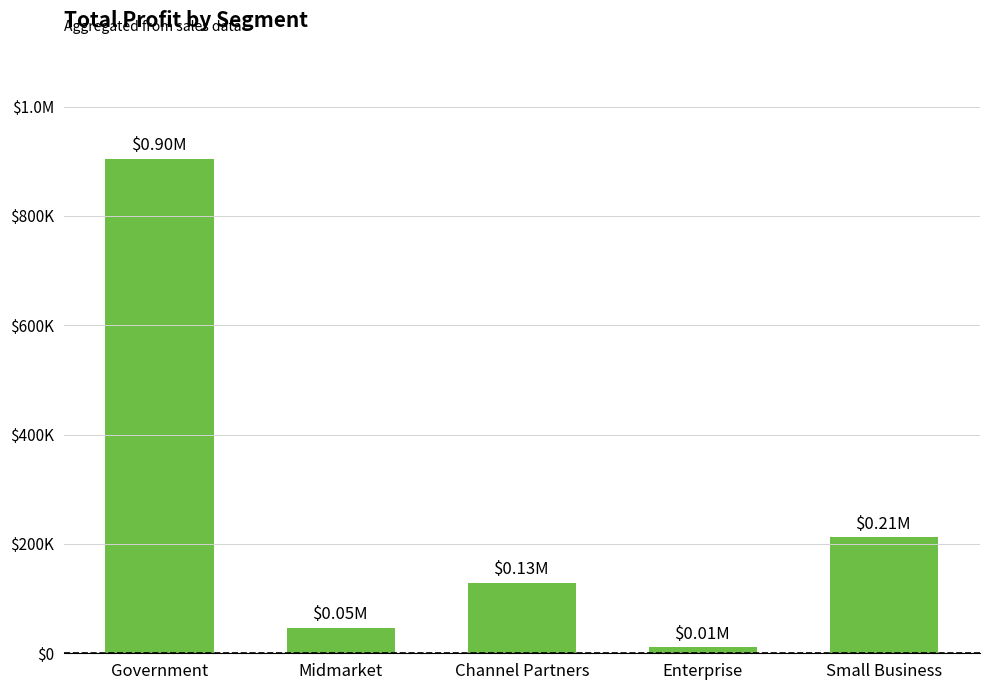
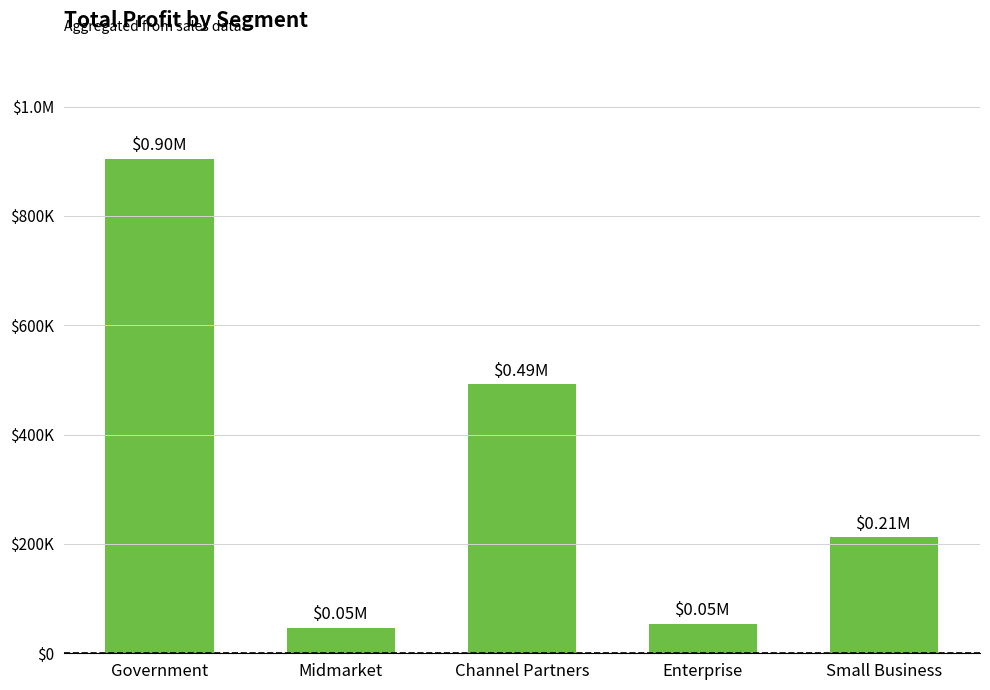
Channel Partners: $0.13M -> $0.49M
Enterprise: $0.01M -> $0.05M
